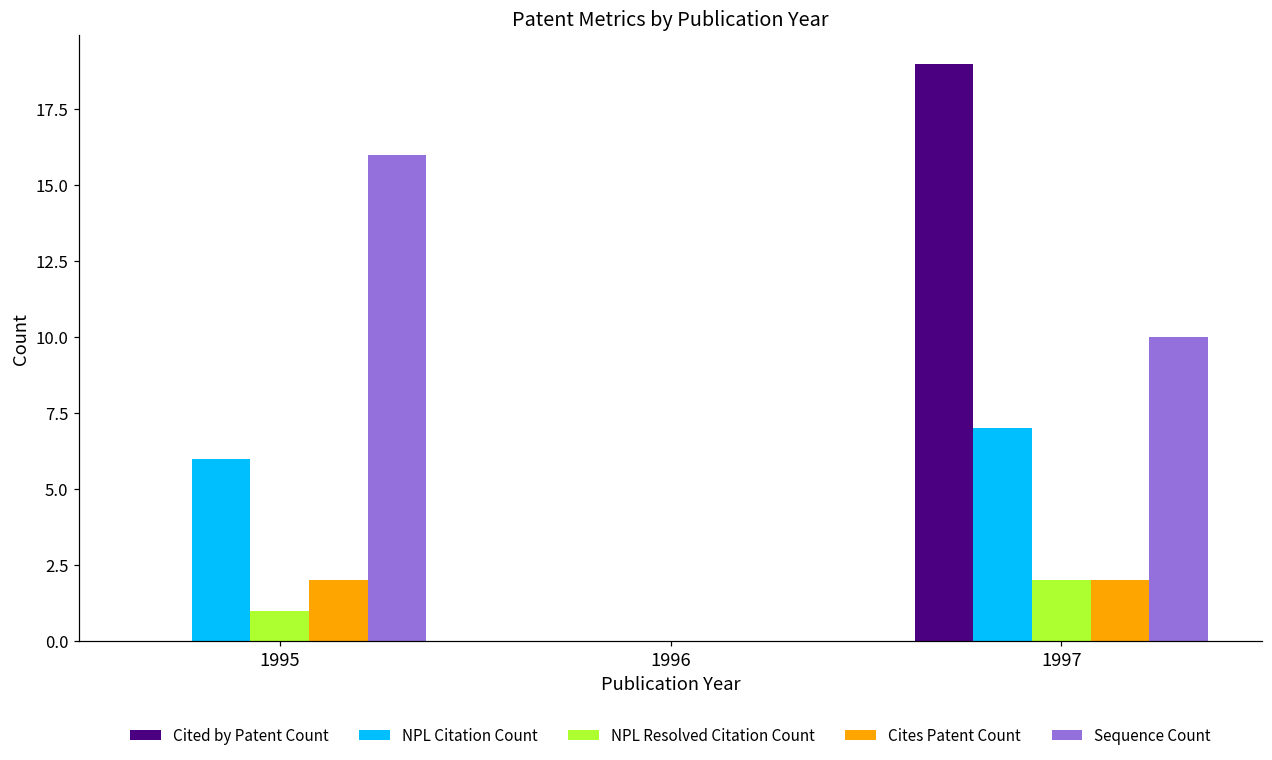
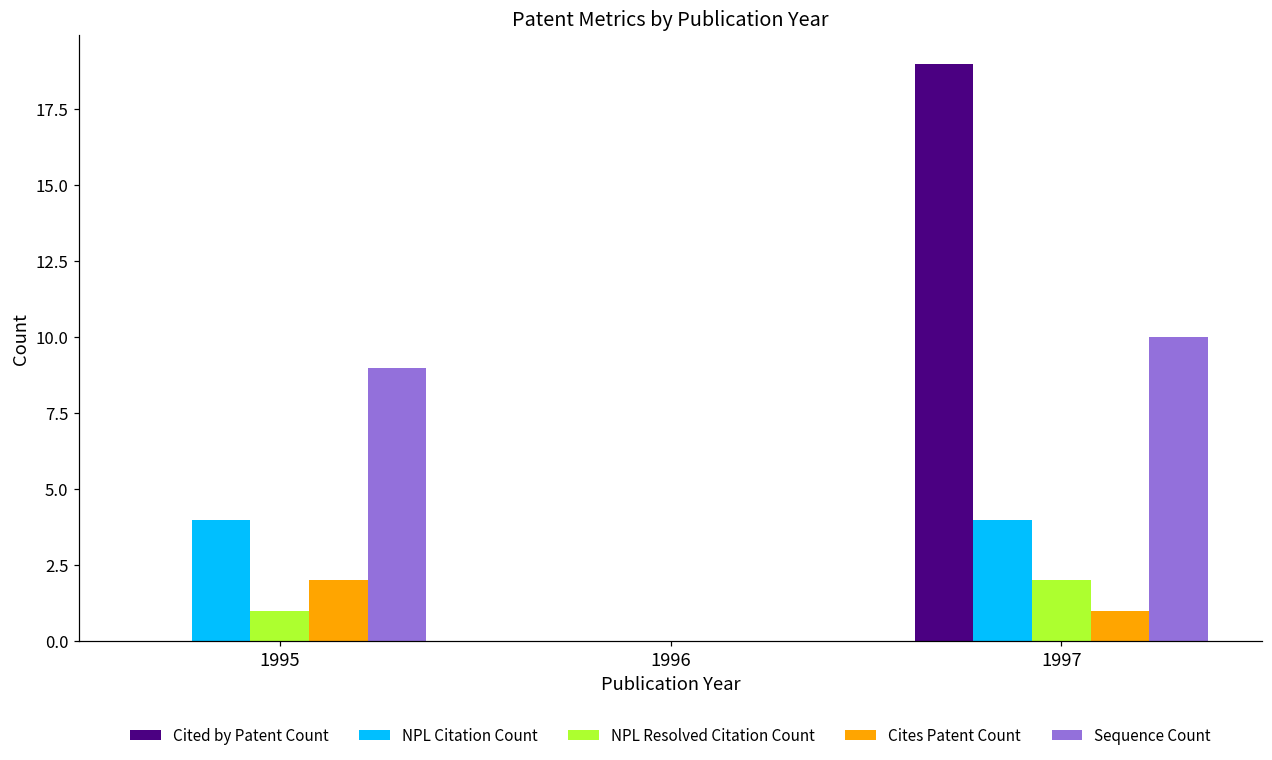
NPL Citation Count, 1995: 6 -> 4
Sequence Count, 1995: 16 -> 9
NPL Citation Count, 1997: 7 -> 4
Cites Patent Count, 1997: 2 -> 1
